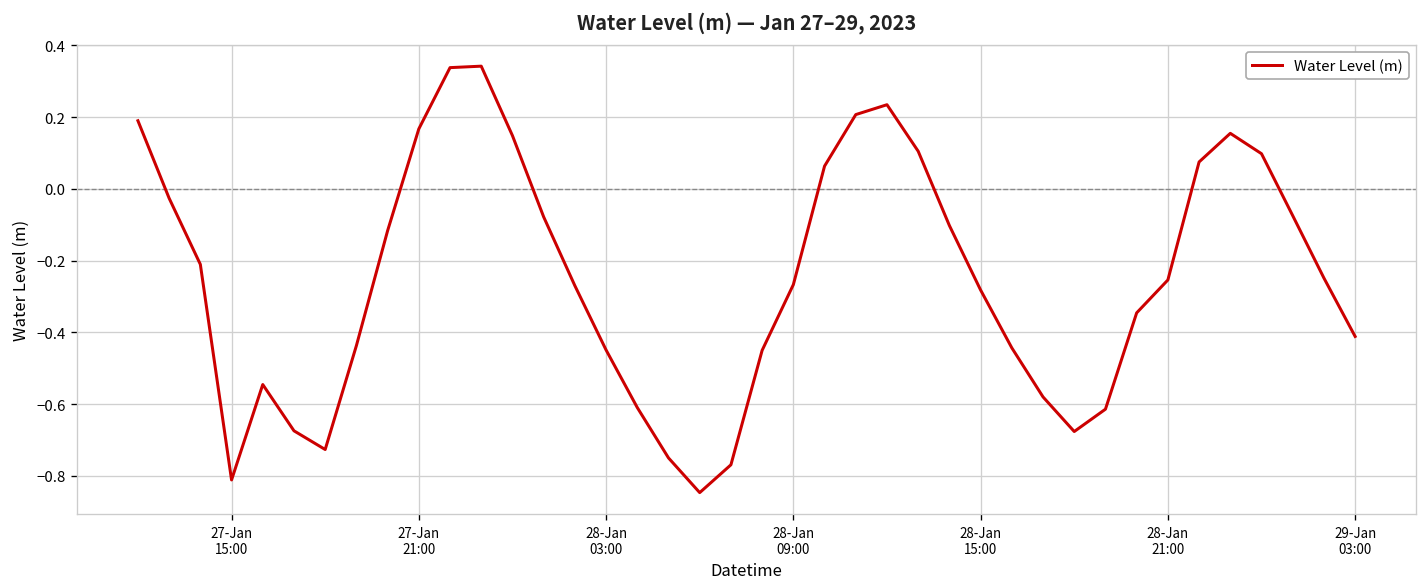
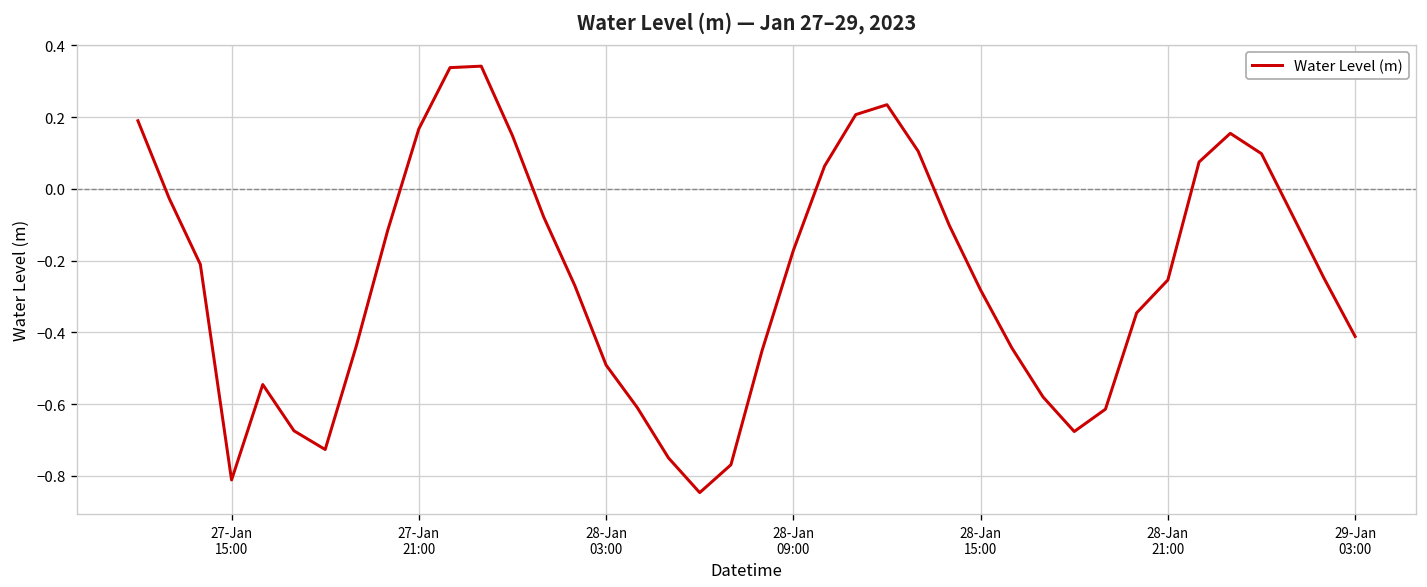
28-Jan 03:00: -0.45 -> -0.49
28-Jan 09:00: -0.27 -> -0.17
